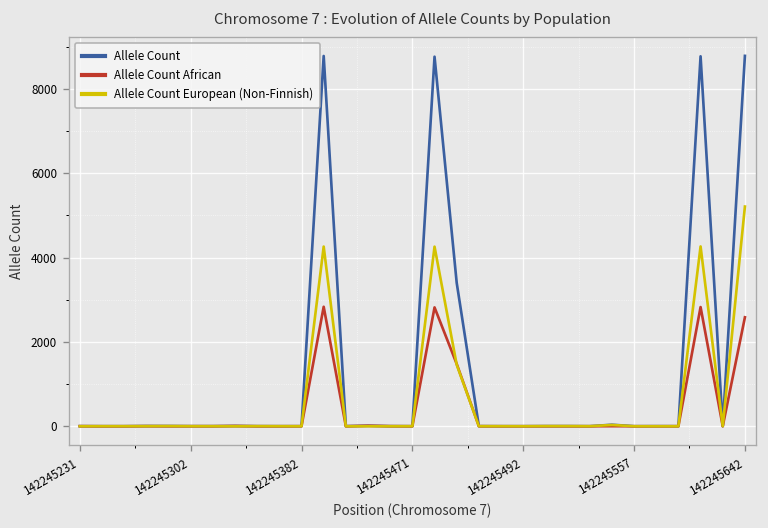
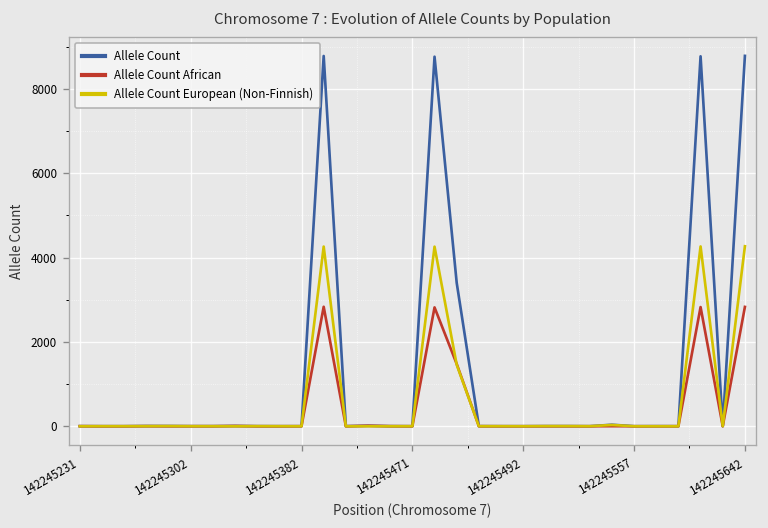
Allele Count African, 142245642: 2600 -> 2800
Allele Count European (Non-Finnish), 142245642: 5200 -> 4300
